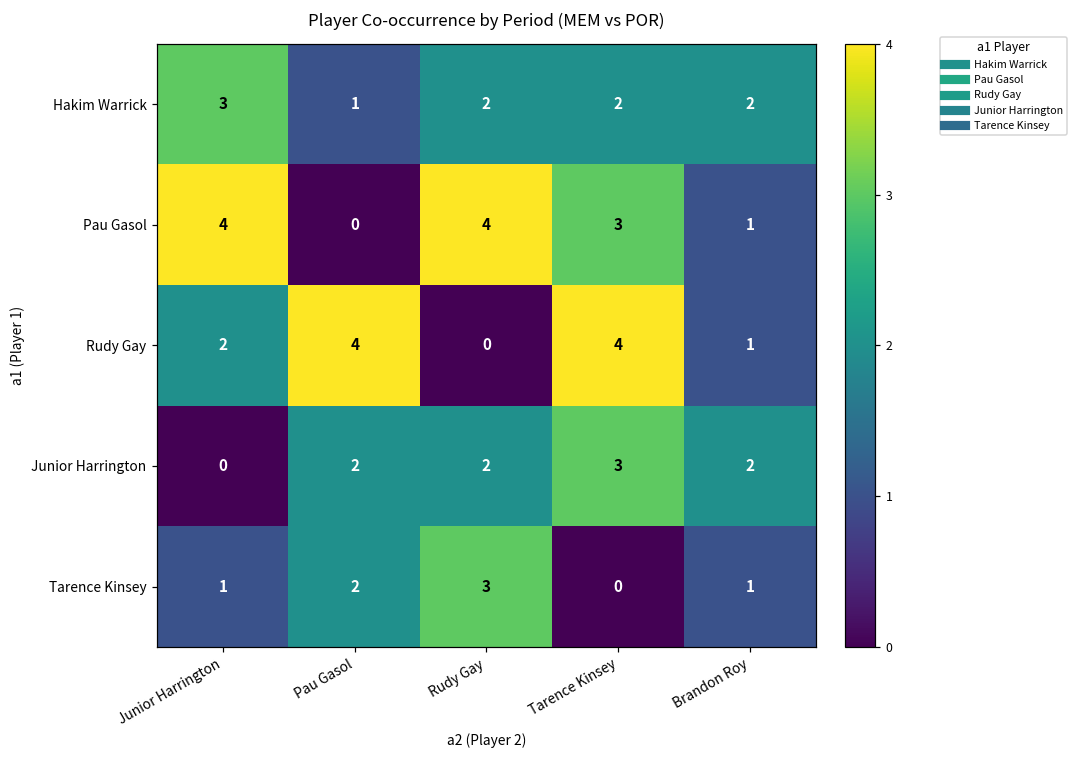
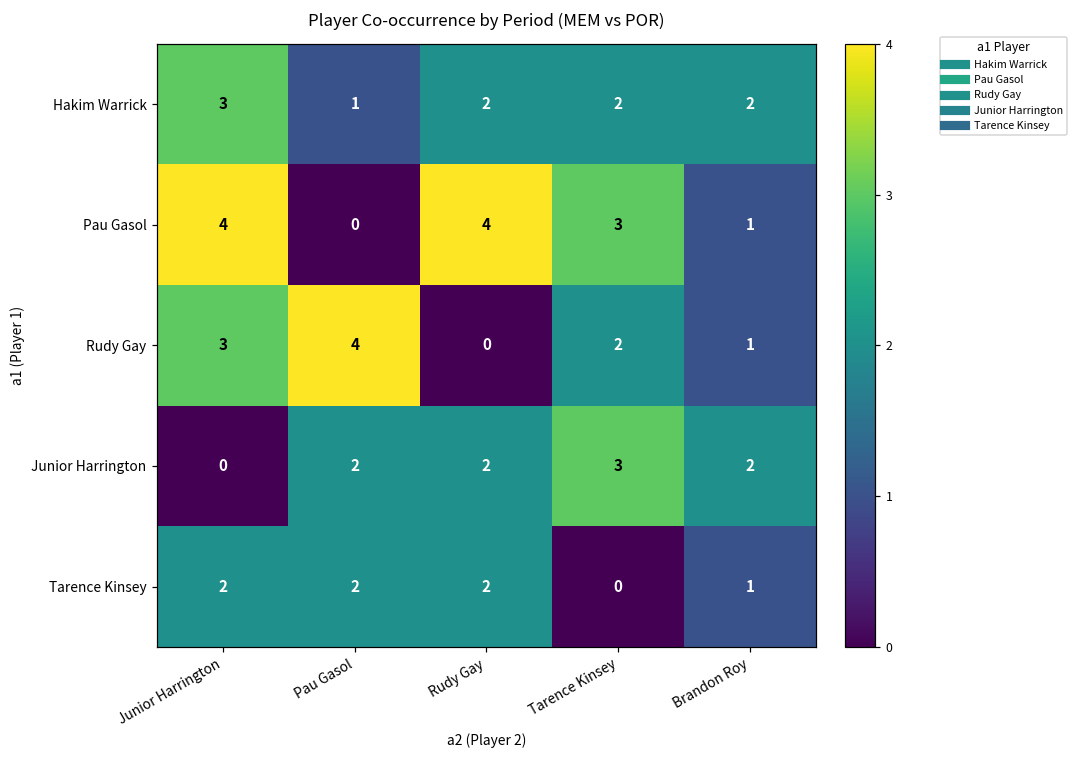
Rudy Gay, Junior Harrington: 2 -> 3
Rudy Gay, Tarence Kinsey: 4 -> 2
Tarence Kinsey, Junior Harrington: 1 -> 2
Tarence Kinsey, Rudy Gay: 3 -> 2
